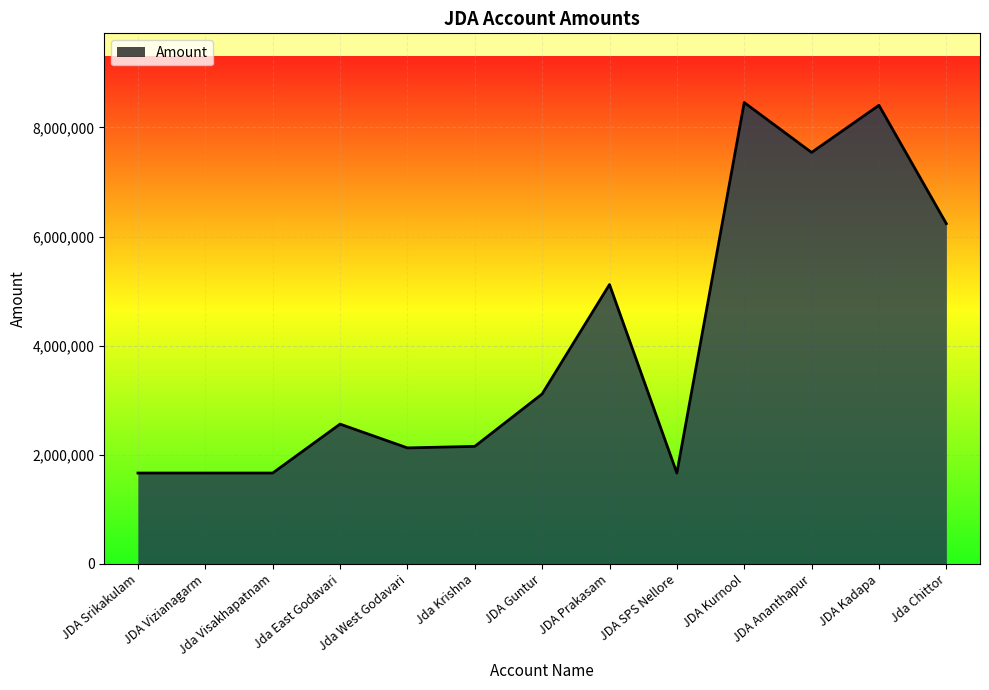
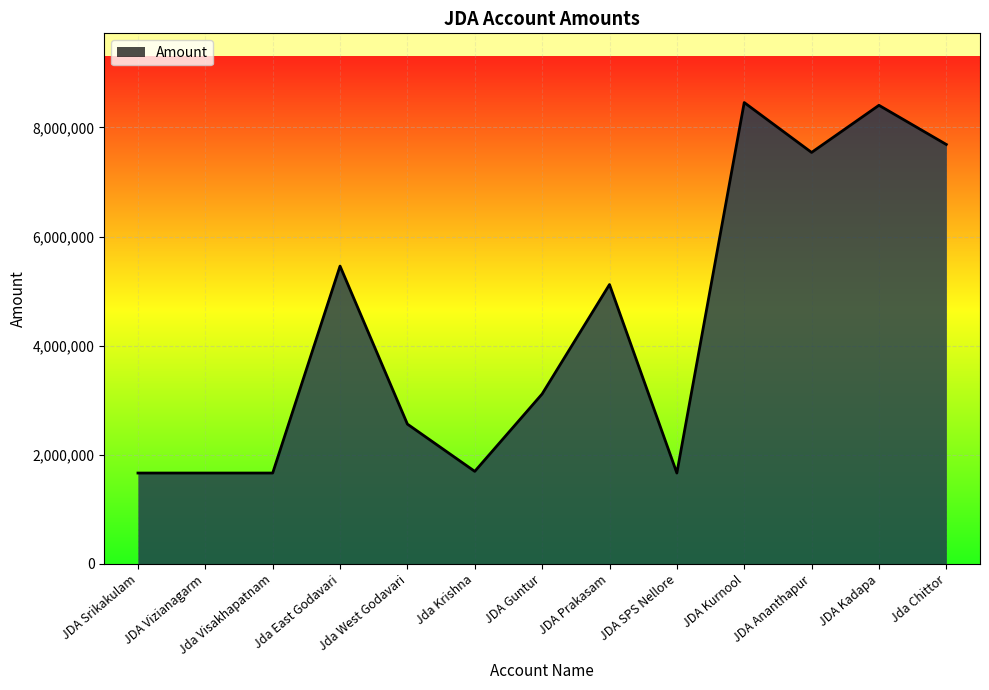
Jda East Godavari: 2,600,000 -> 5,500,000
Jda West Godavari: 2,100,000 -> 2,600,000
Jda Krishna: 2,200,000 -> 1,700,000
Jda Chittor: 6,200,000 -> 7,700,000
